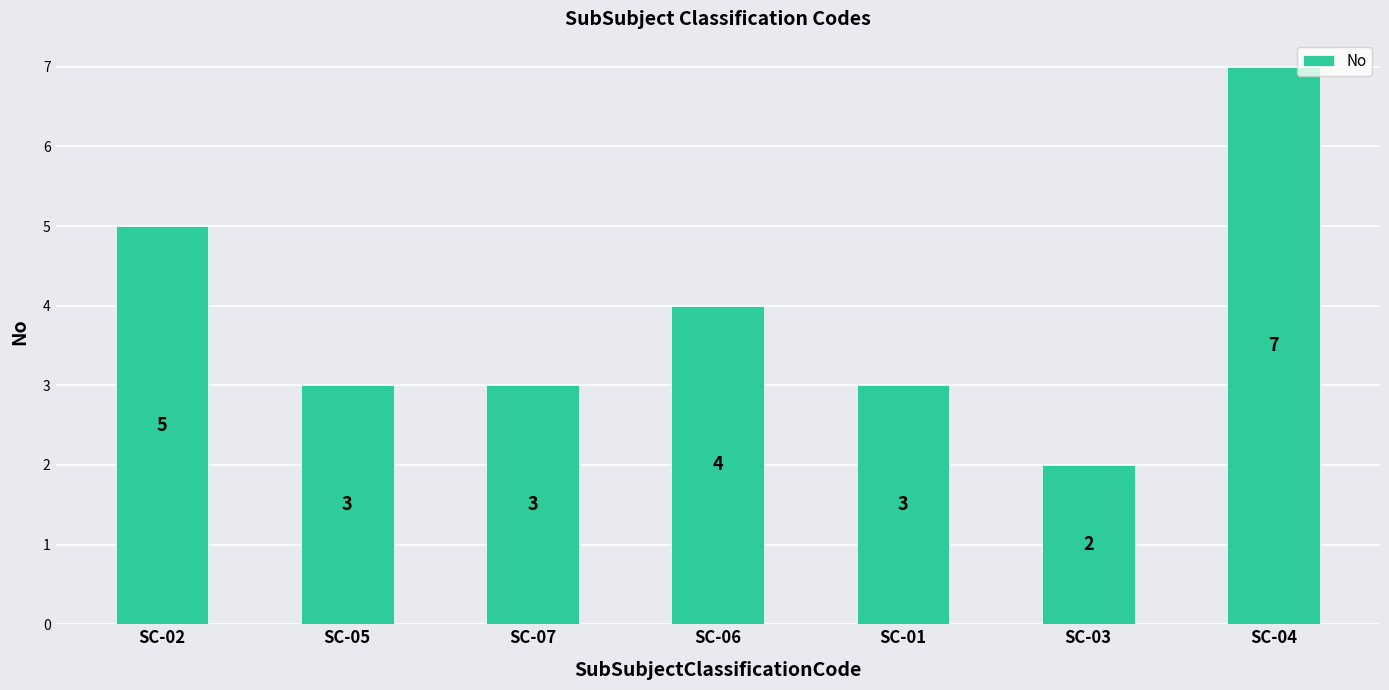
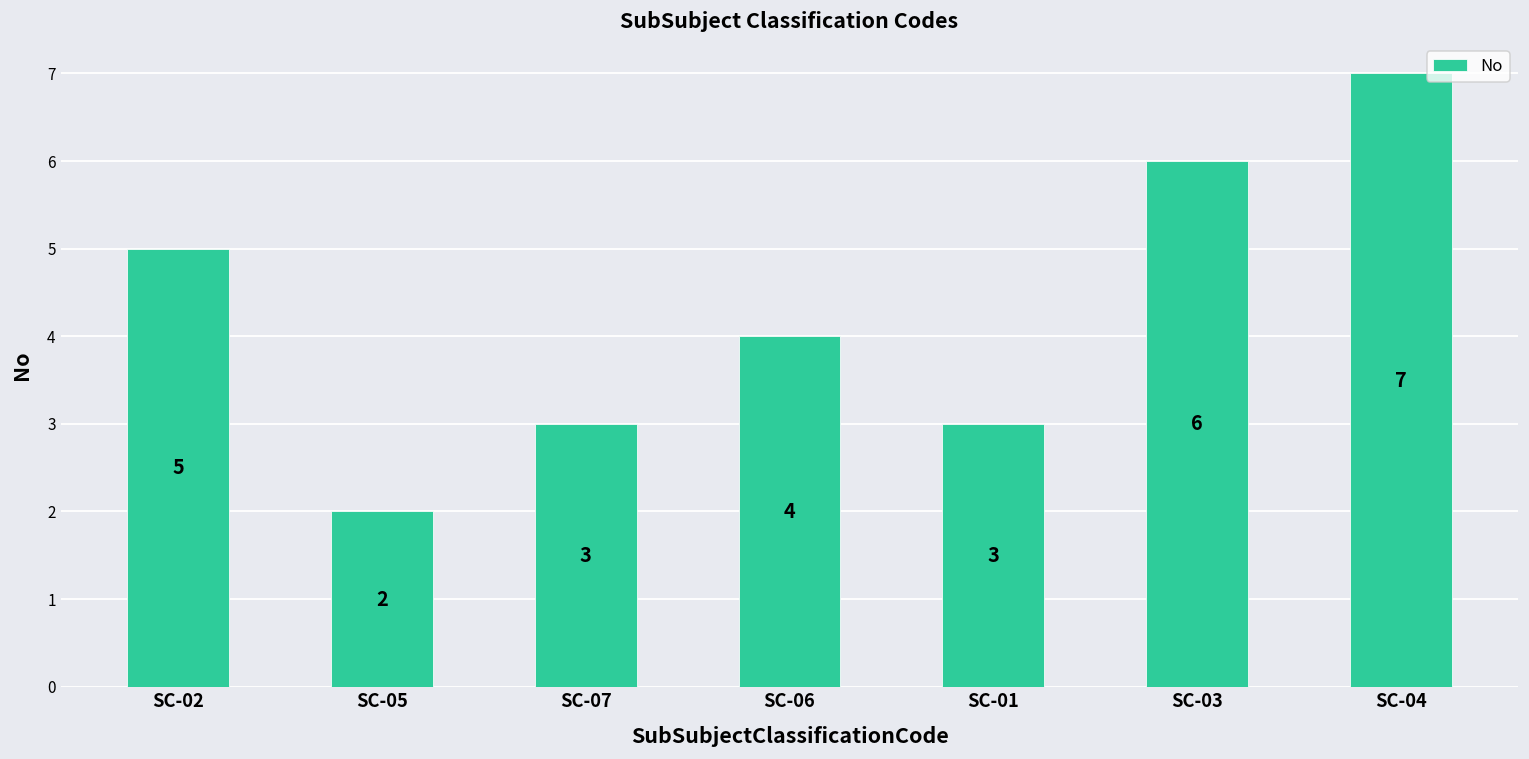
SC-05: 3 -> 2
SC-03: 2 -> 6
